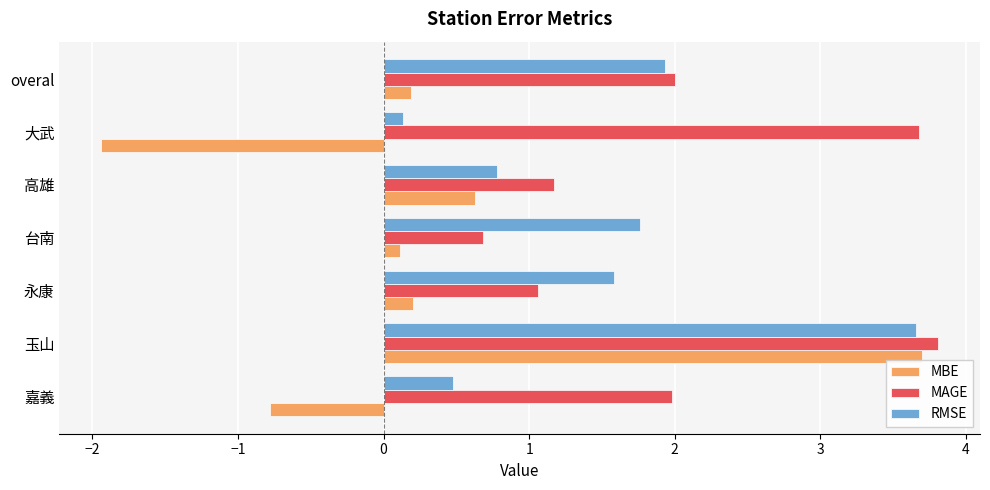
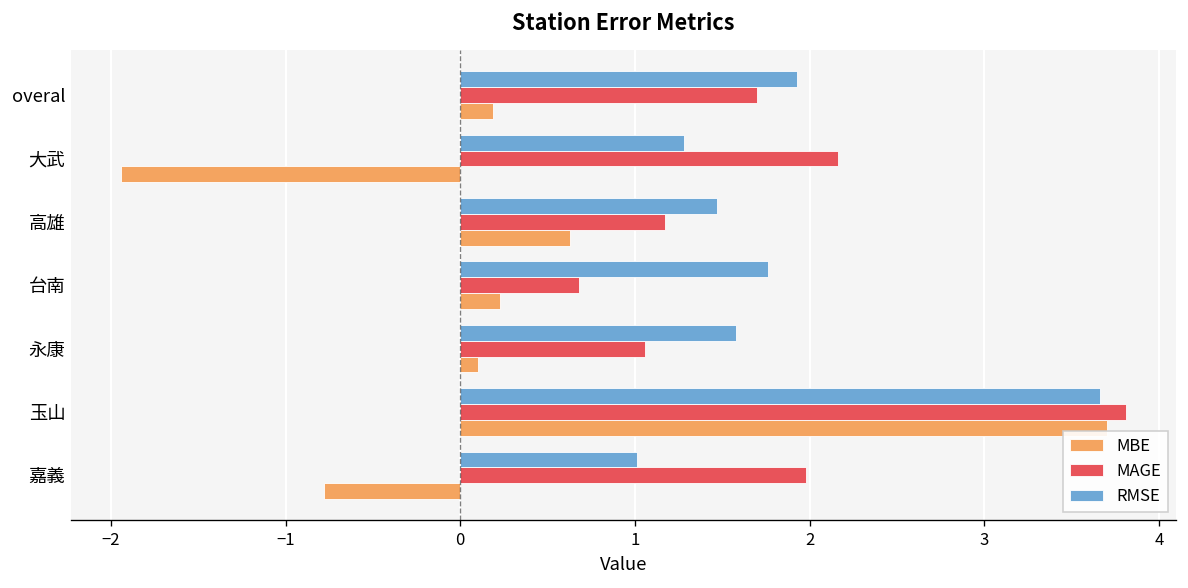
MAGE, overal: 2.0 -> 1.7
RMSE, 大武: 0.13 -> 1.28
MAGE, 大武: 3.68 -> 2.16
RMSE, 高雄: 0.78 -> 1.47
MBE, 台南: 0.11 -> 0.23
MBE, 永康: 0.2 -> 0.1
RMSE, 嘉義: 0.48 -> 1.01
